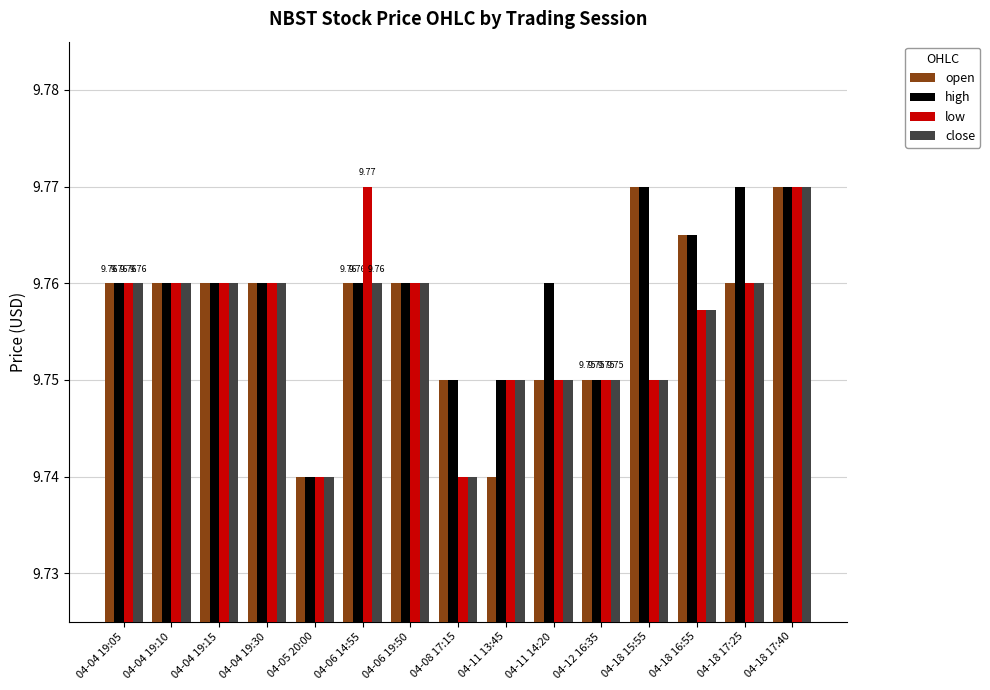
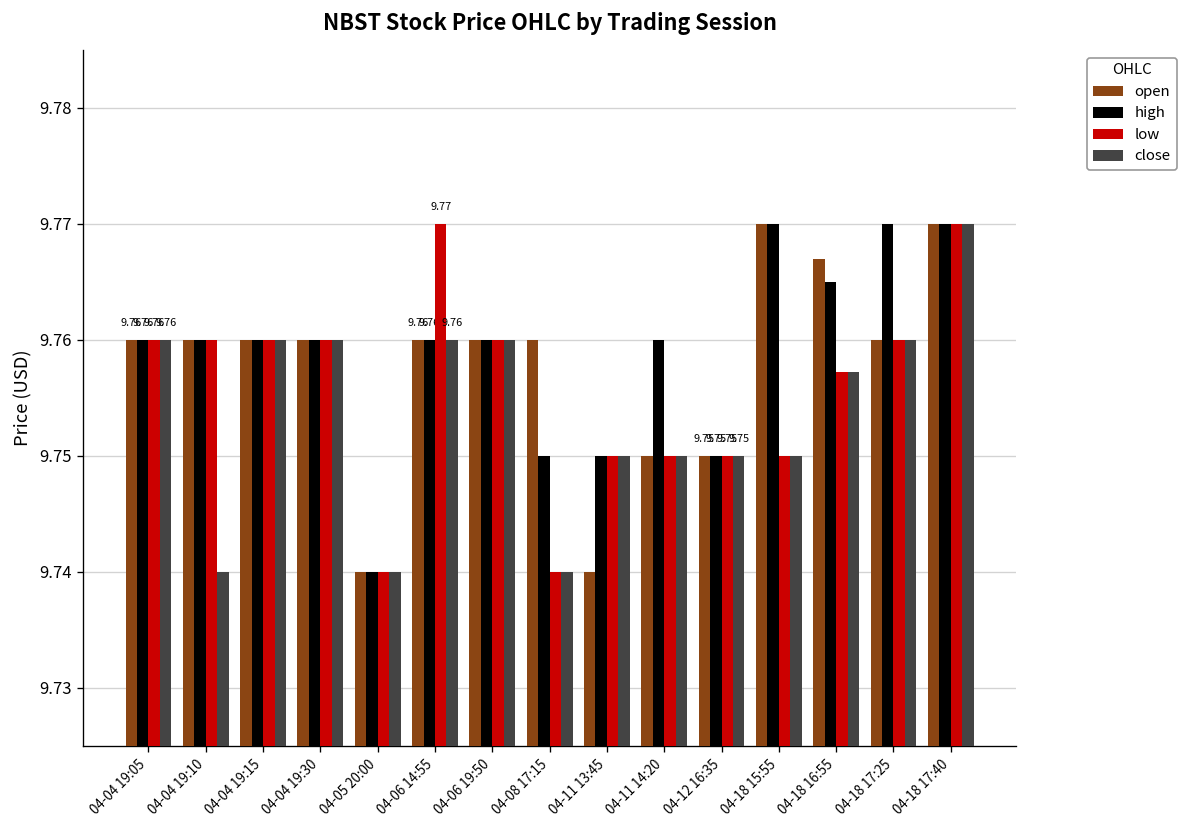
close, 04-04 19:10: 9.76 -> 9.74
open, 04-08 17:15: 9.75 -> 9.76
open, 04-18 16:55: 9.765 -> 9.767
